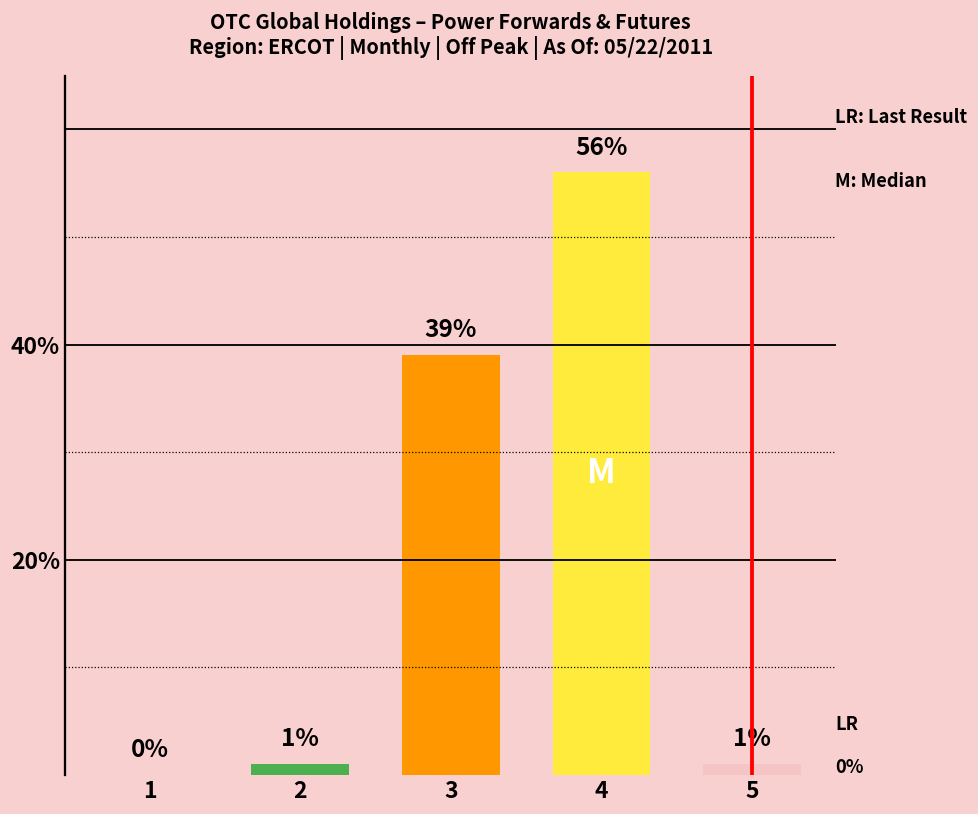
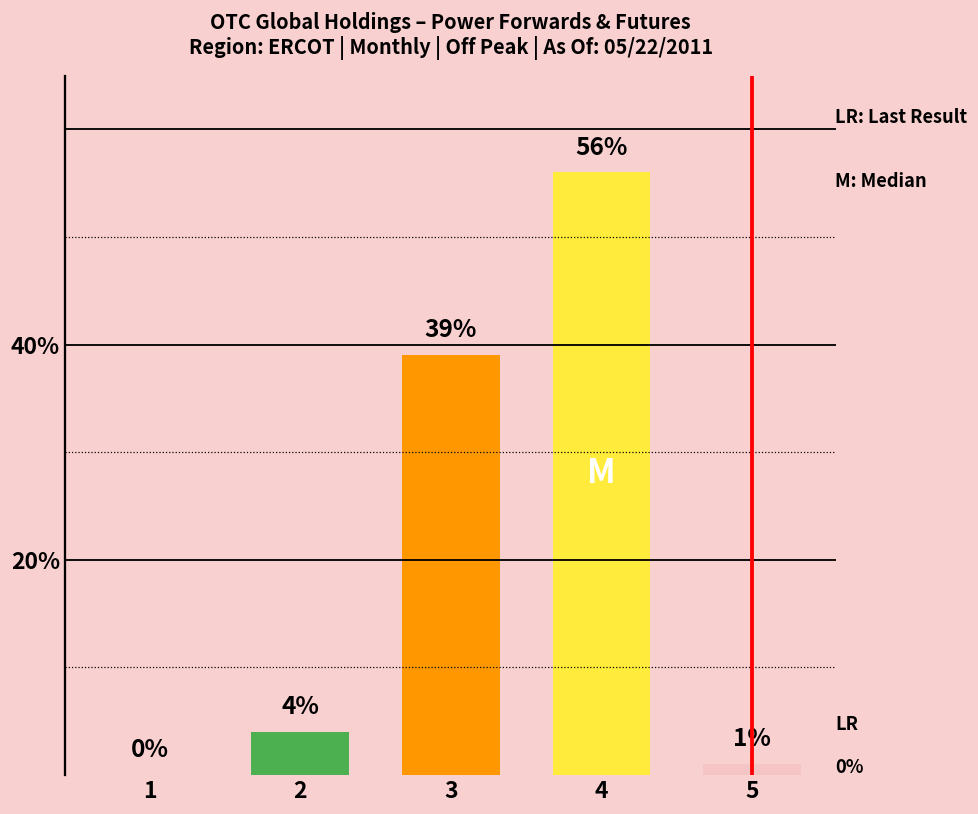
2: 1% -> 4%
